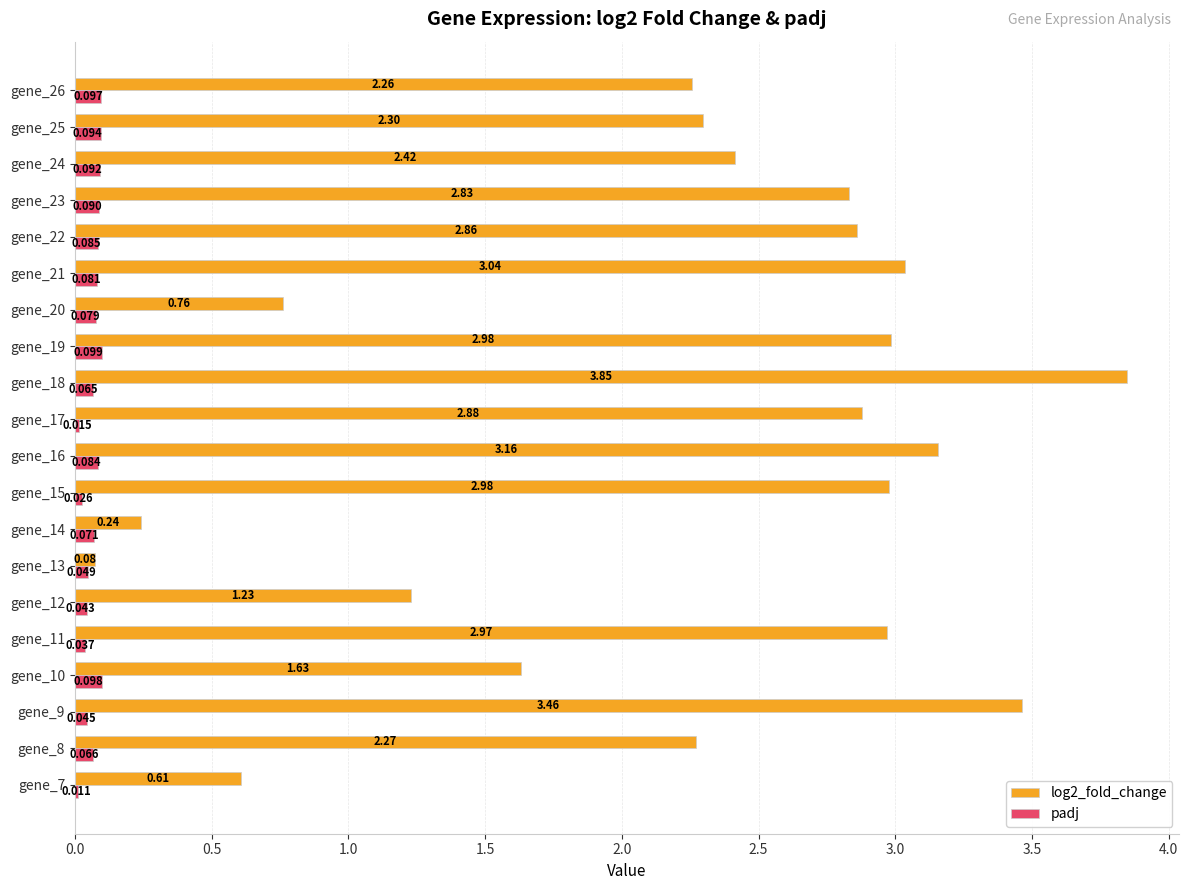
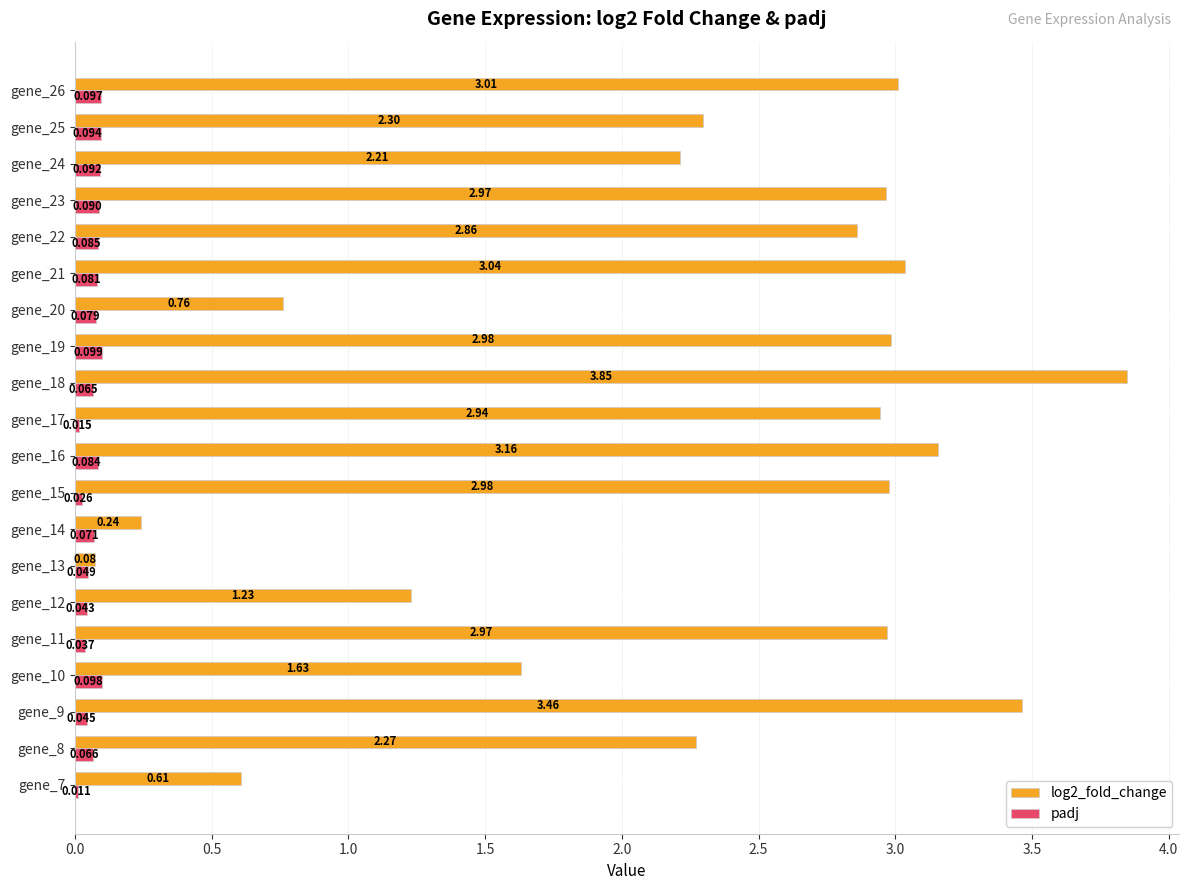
log2_fold_change, gene_26: 2.26 -> 3.01
log2_fold_change, gene_24: 2.42 -> 2.21
log2_fold_change, gene_23: 2.83 -> 2.97
log2_fold_change, gene_17: 2.88 -> 2.94
